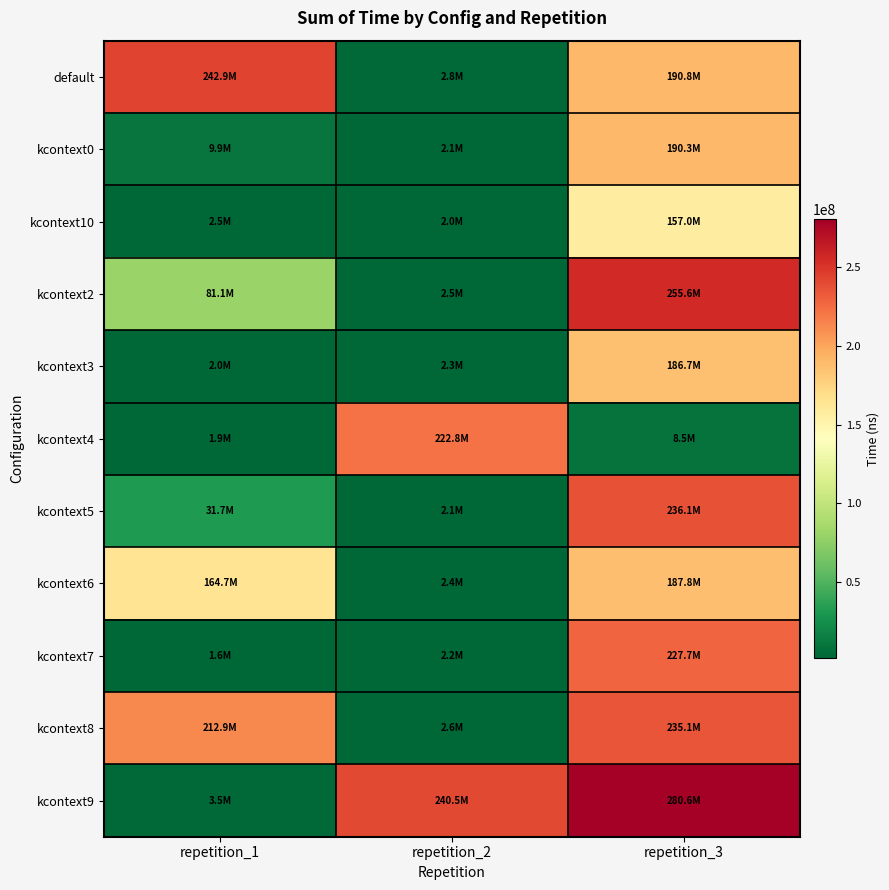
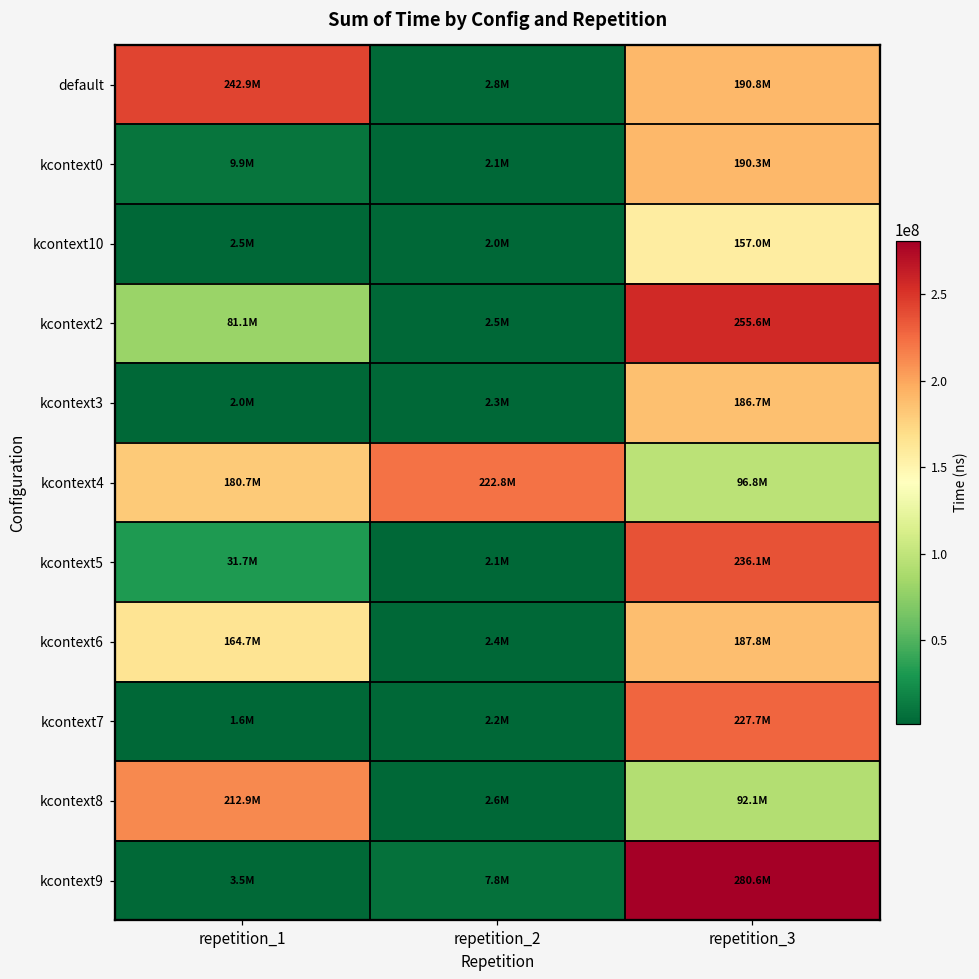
kcontext4, repetition_1: 1.9M -> 180.7M
kcontext4, repetition_3: 8.5M -> 96.8M
kcontext8, repetition_3: 235.1M -> 92.1M
kcontext9, repetition_2: 240.5M -> 7.8M
